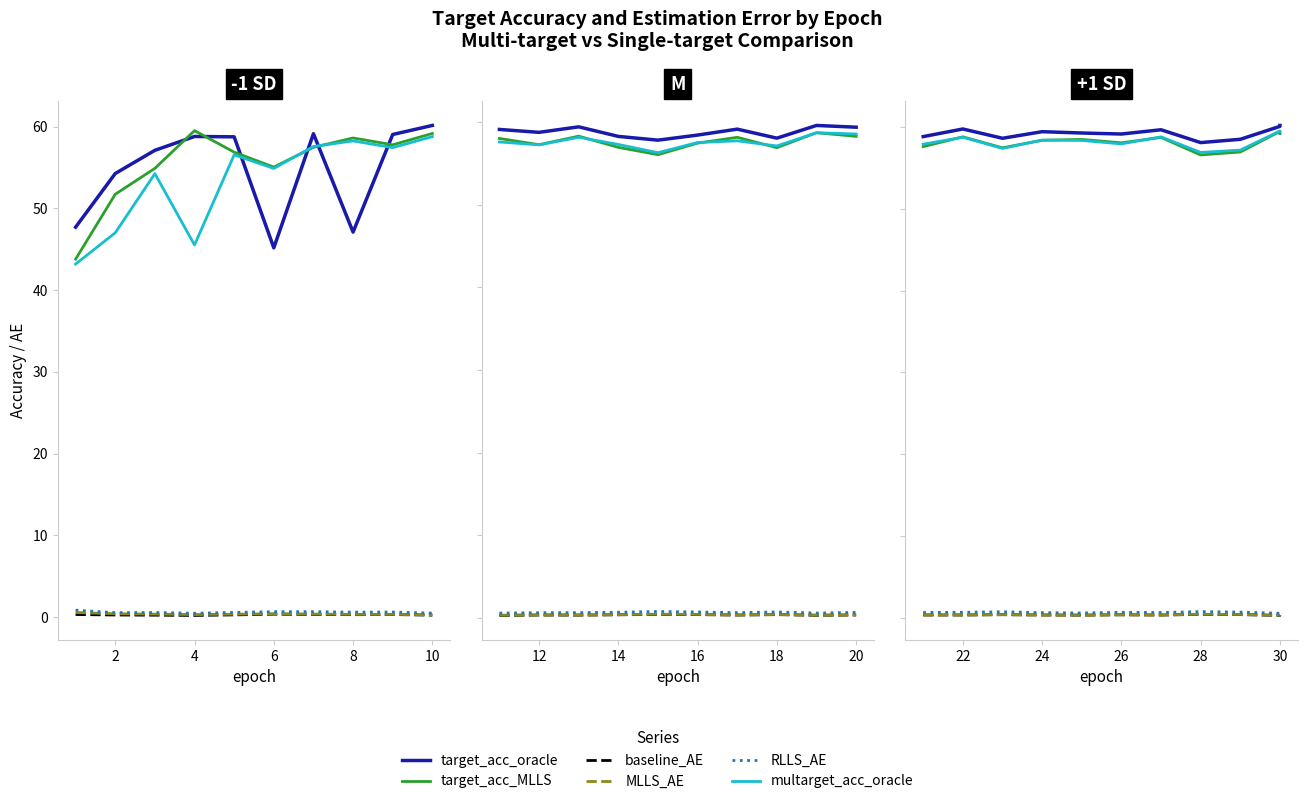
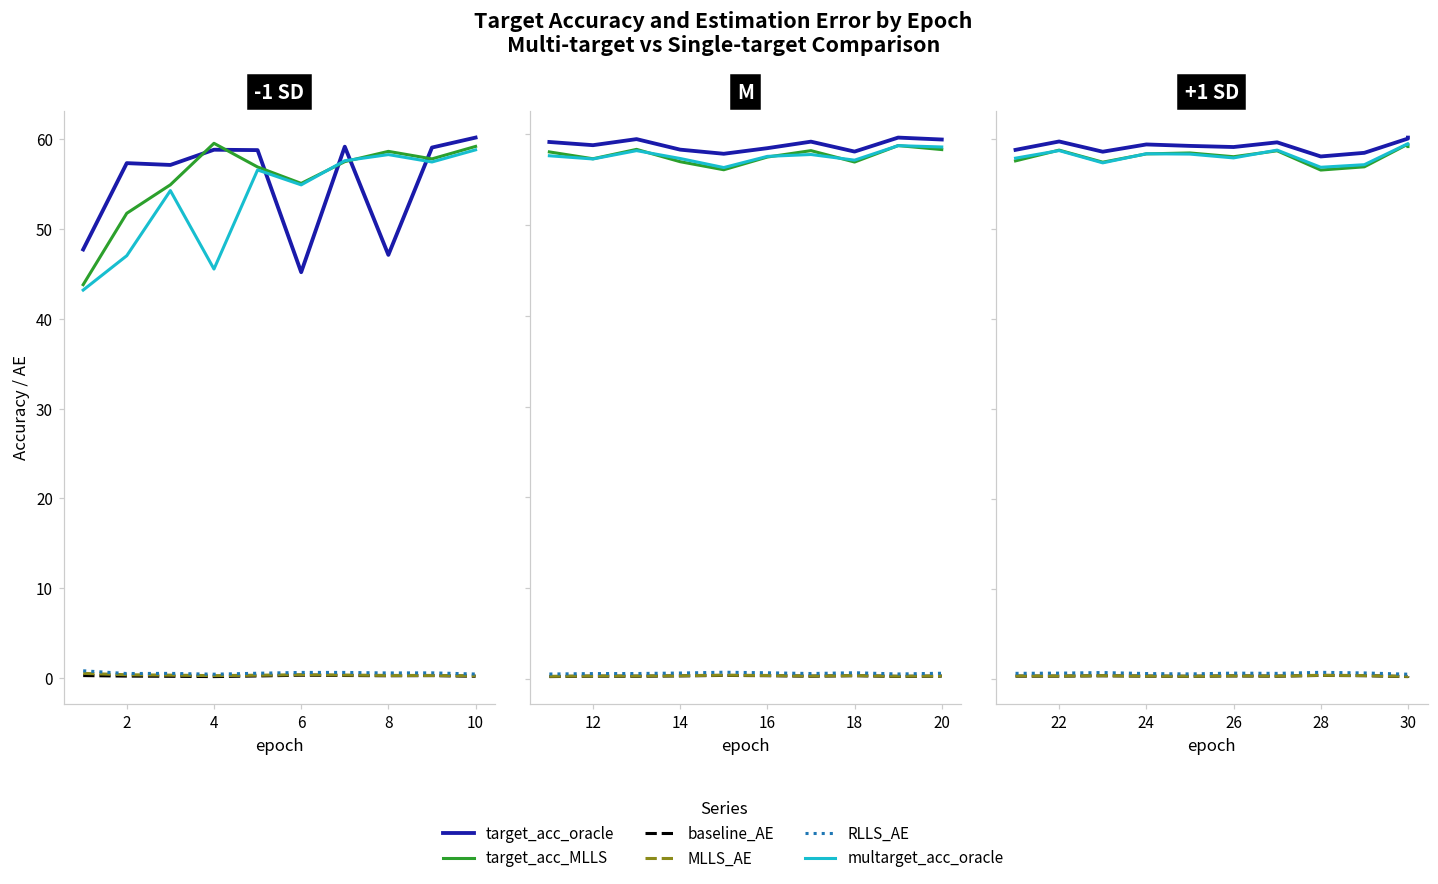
-1 SD, target_acc_oracle, 2: 54 -> 57
